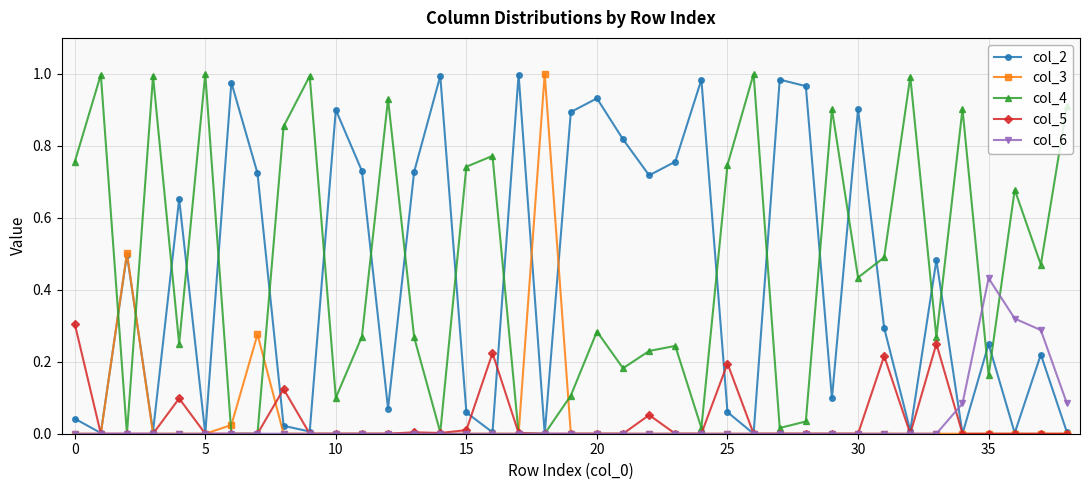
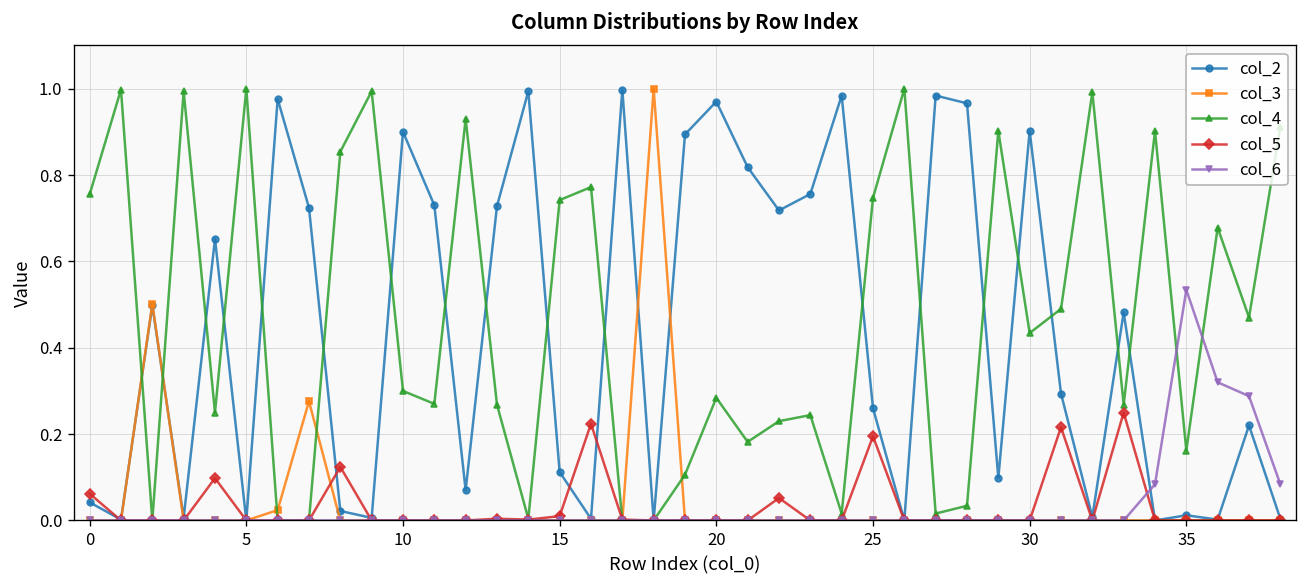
col_5, 0: 0.31 -> 0.06
col_4, 10: 0.1 -> 0.3
col_2, 15: 0.06 -> 0.11
col_2, 20: 0.93 -> 0.97
col_2, 25: 0.06 -> 0.26
col_2, 35: 0.25 -> 0.01
col_6, 35: 0.43 -> 0.53
